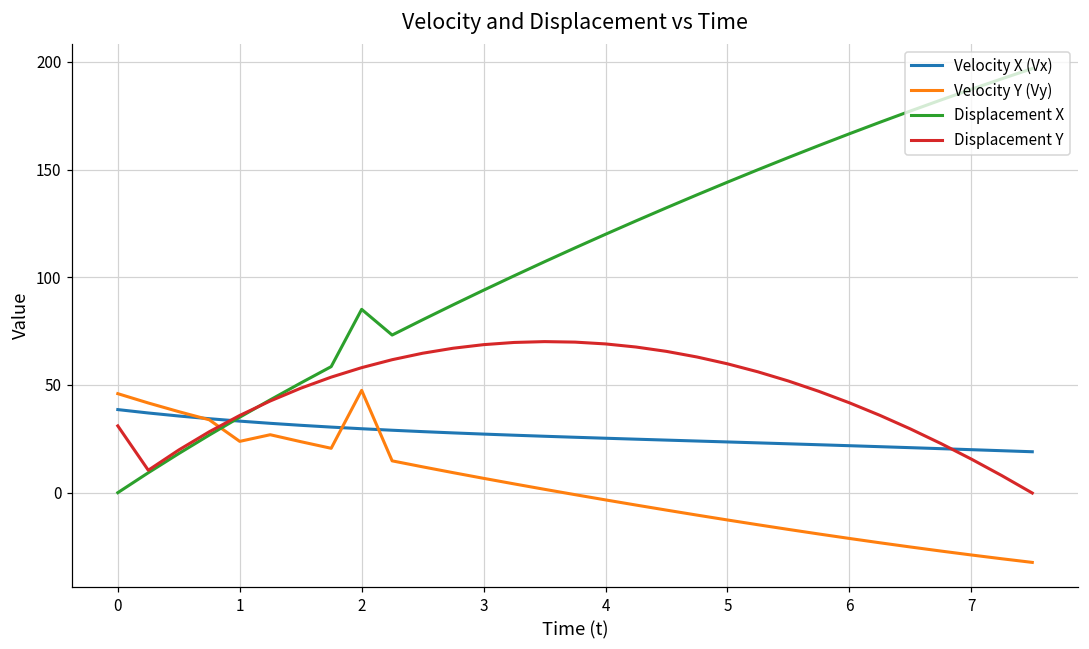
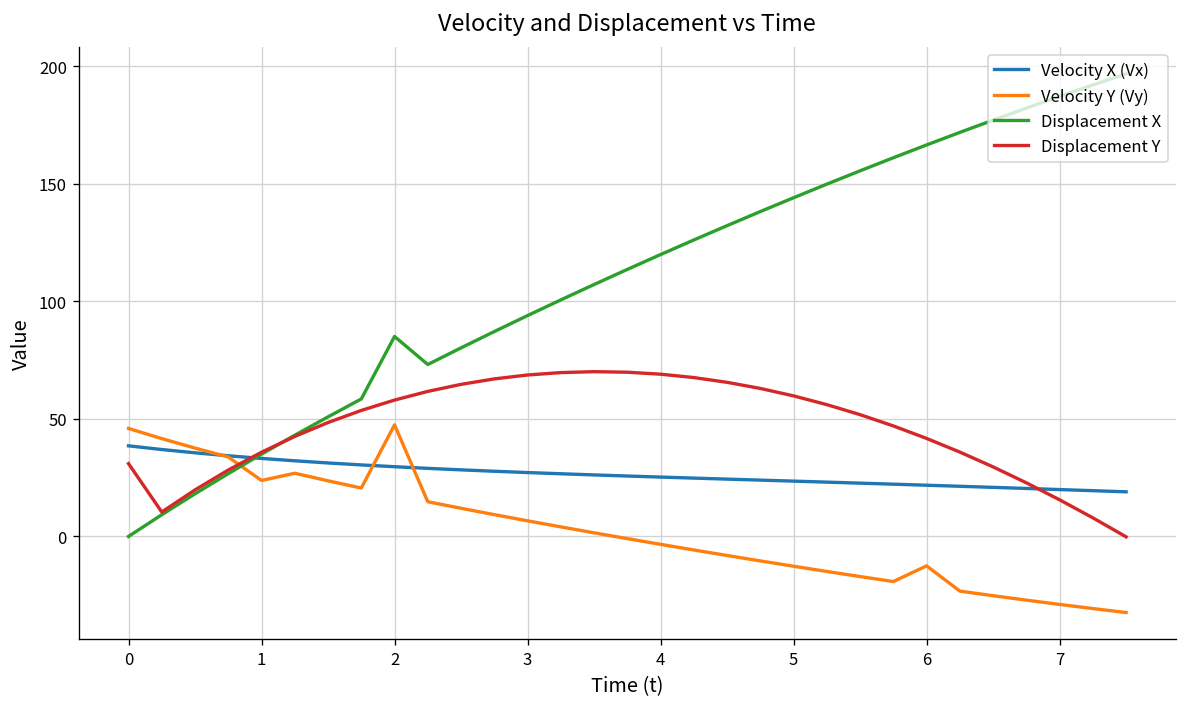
Velocity Y (Vy), 6: -21 -> -13
